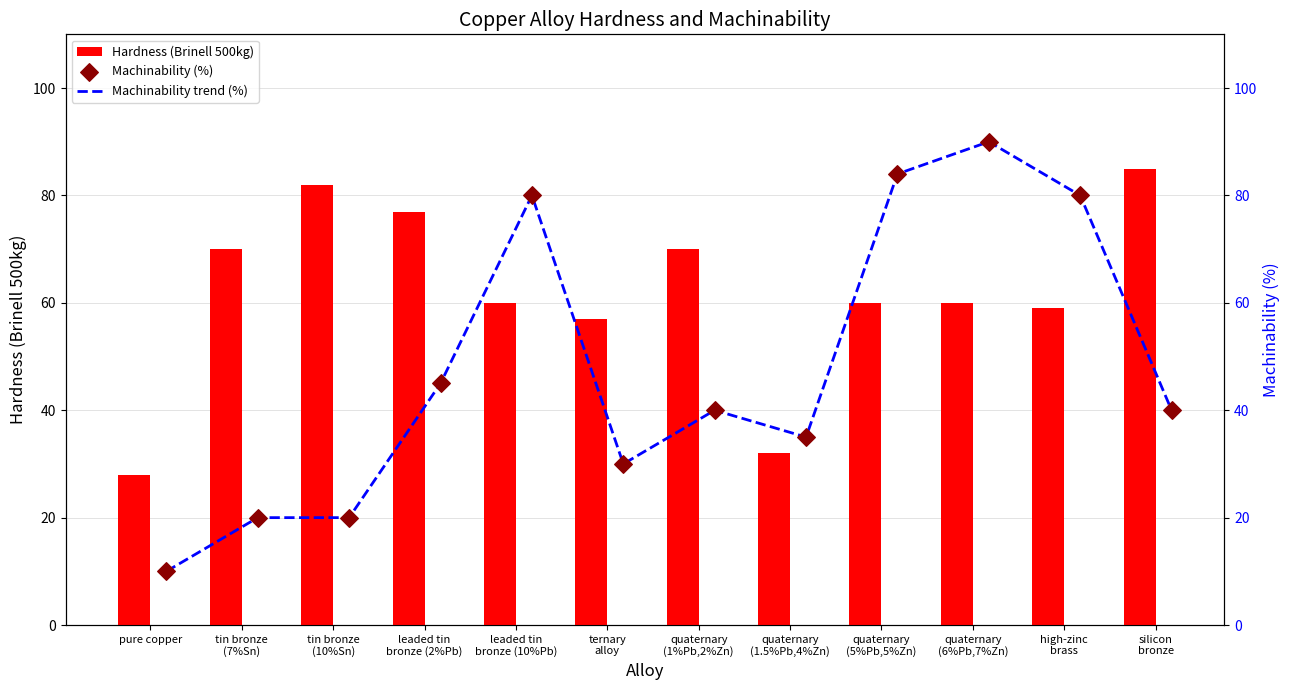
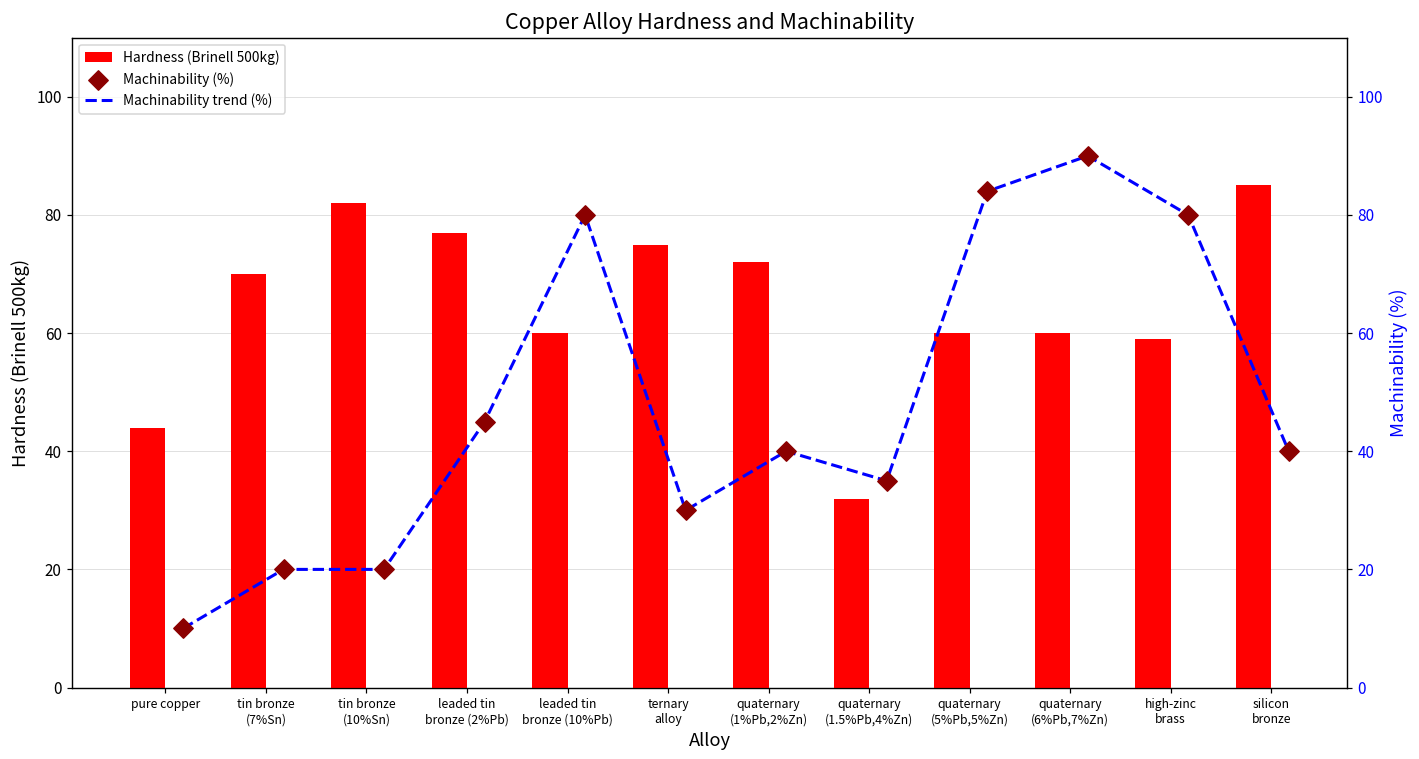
Hardness (Brinell 500kg), pure copper: 28 -> 44
Hardness (Brinell 500kg), ternary alloy: 57 -> 75
Hardness (Brinell 500kg), quaternary (1%Pb,2%Zn): 70 -> 72
